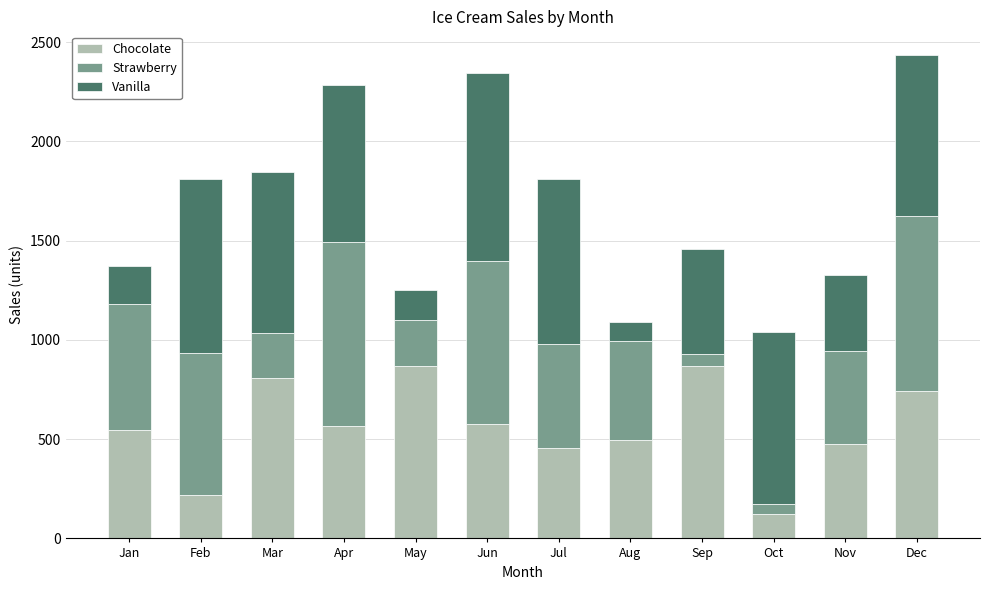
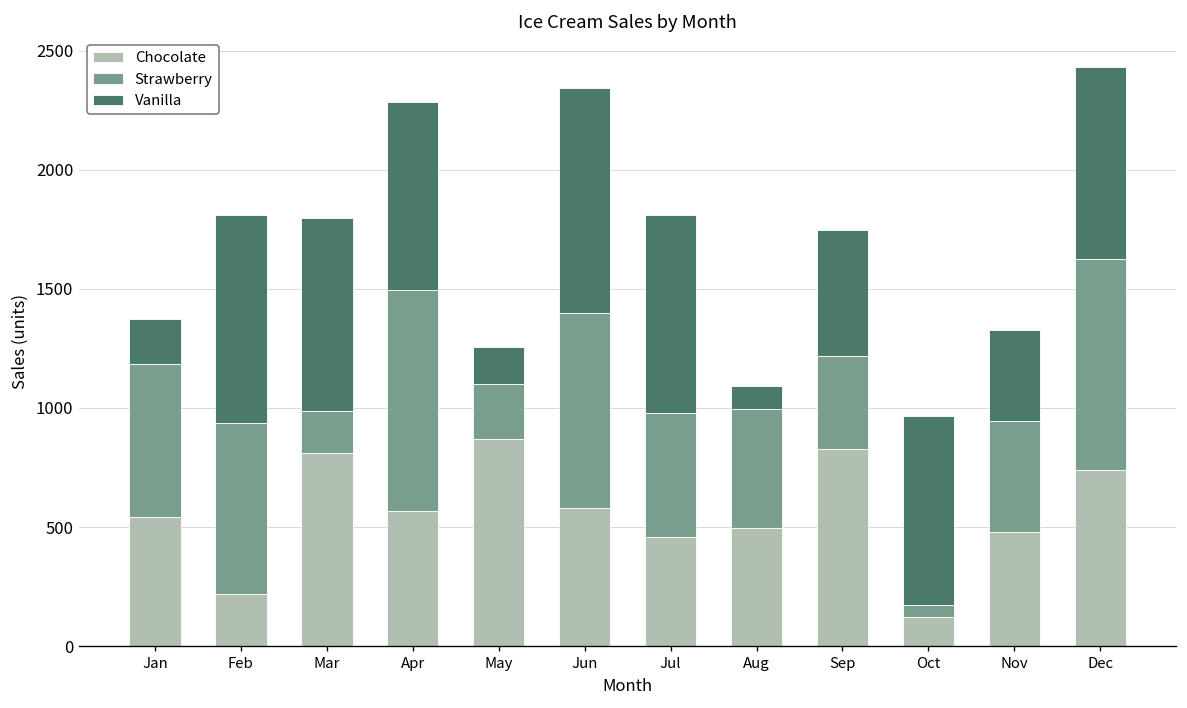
Strawberry, Mar: 220 -> 180
Chocolate, Sep: 870 -> 830
Strawberry, Sep: 60 -> 390
Vanilla, Oct: 870 -> 790
